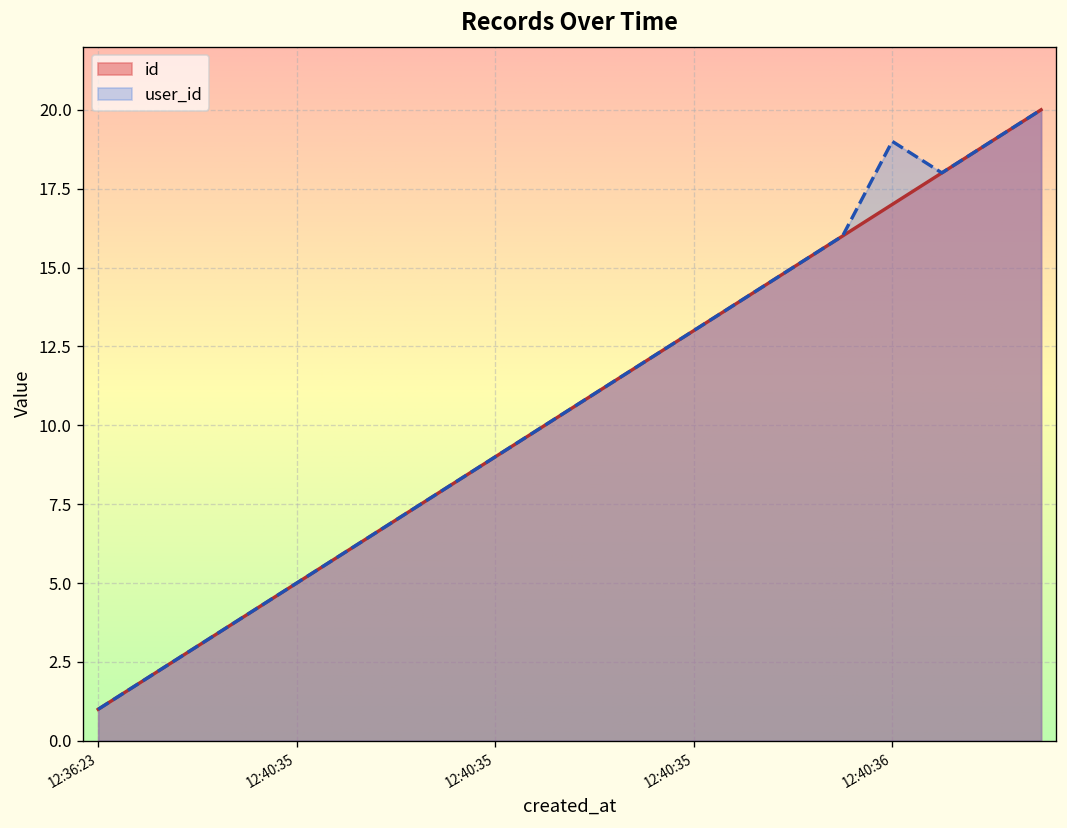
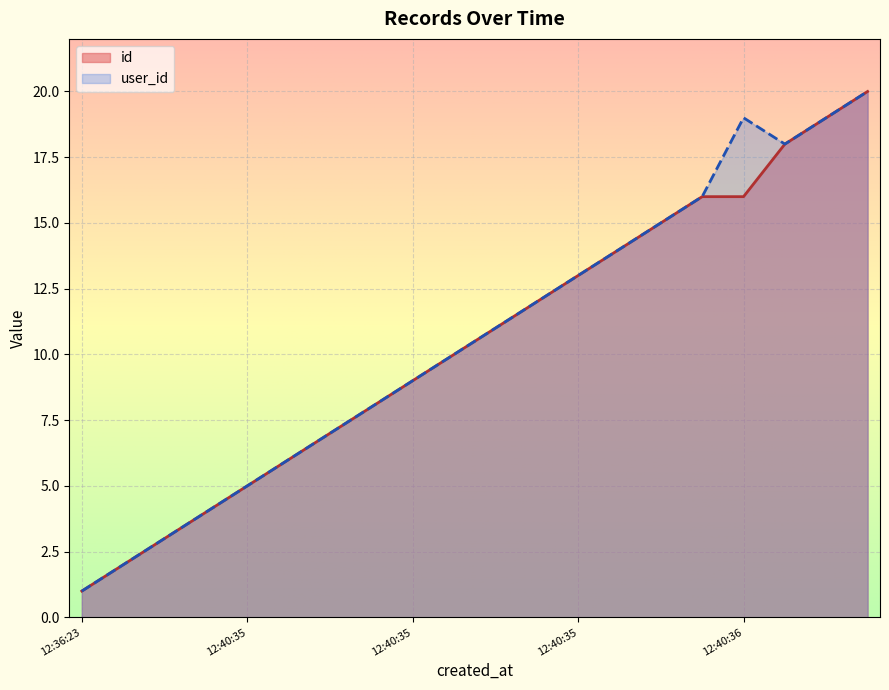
id, 12:40:36: 17 -> 16
